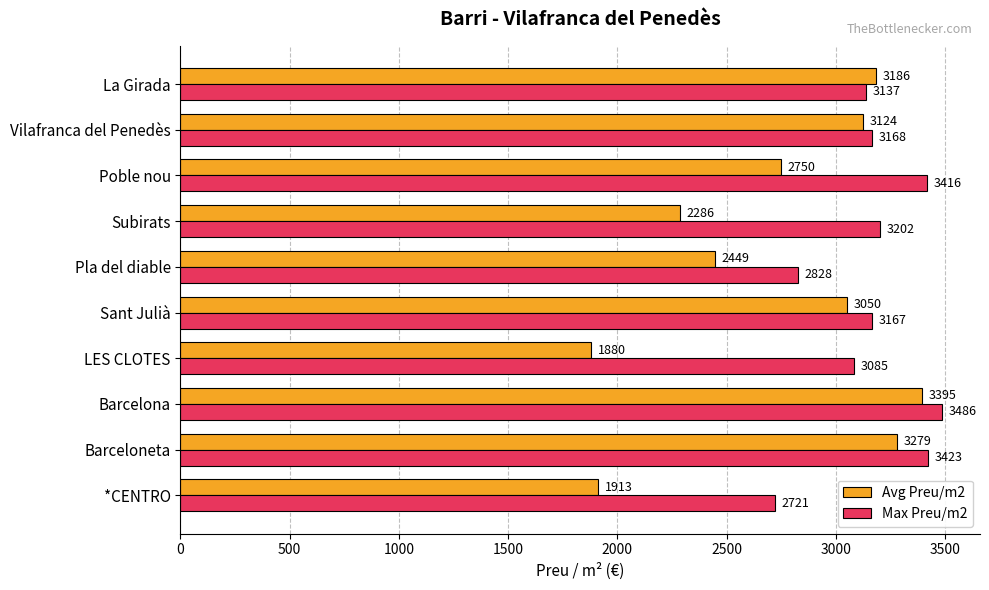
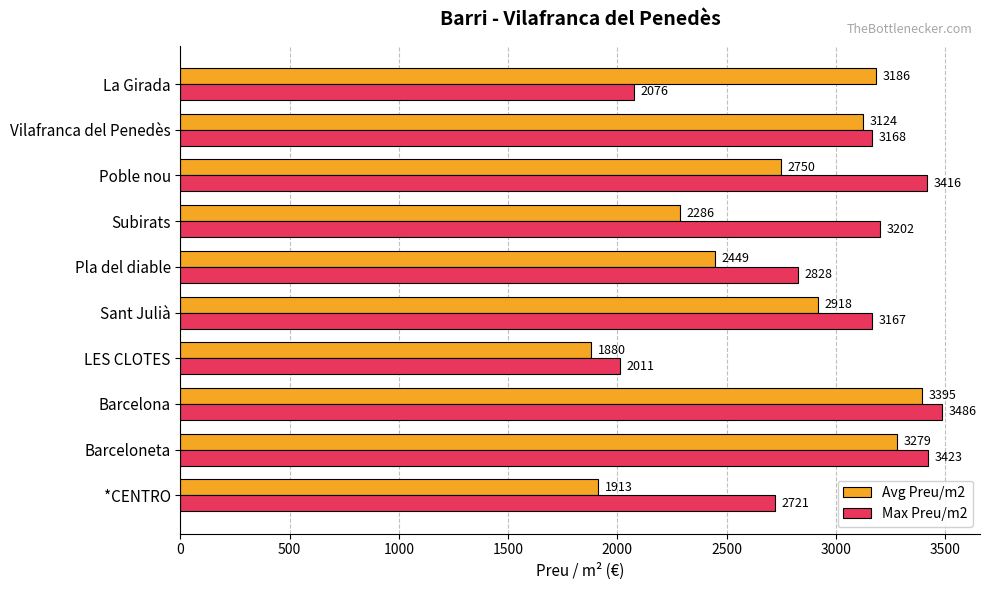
Max Preu/m2, La Girada: 3137 -> 2076
Avg Preu/m2, Sant Julià: 3050 -> 2918
Max Preu/m2, LES CLOTES: 3085 -> 2011
